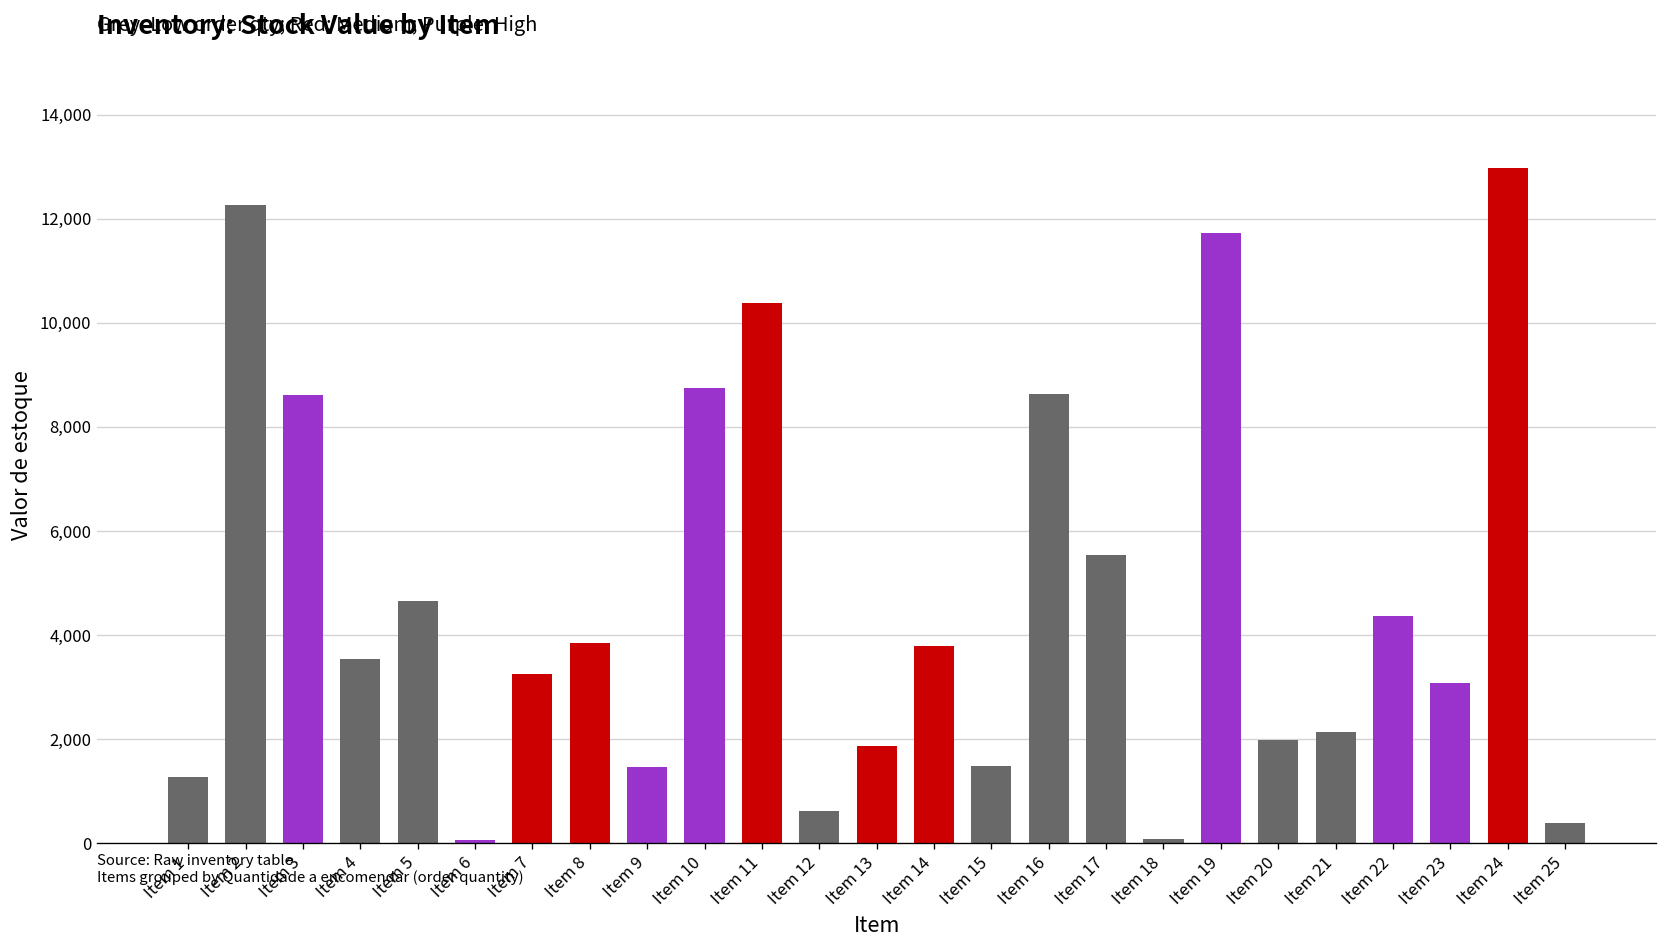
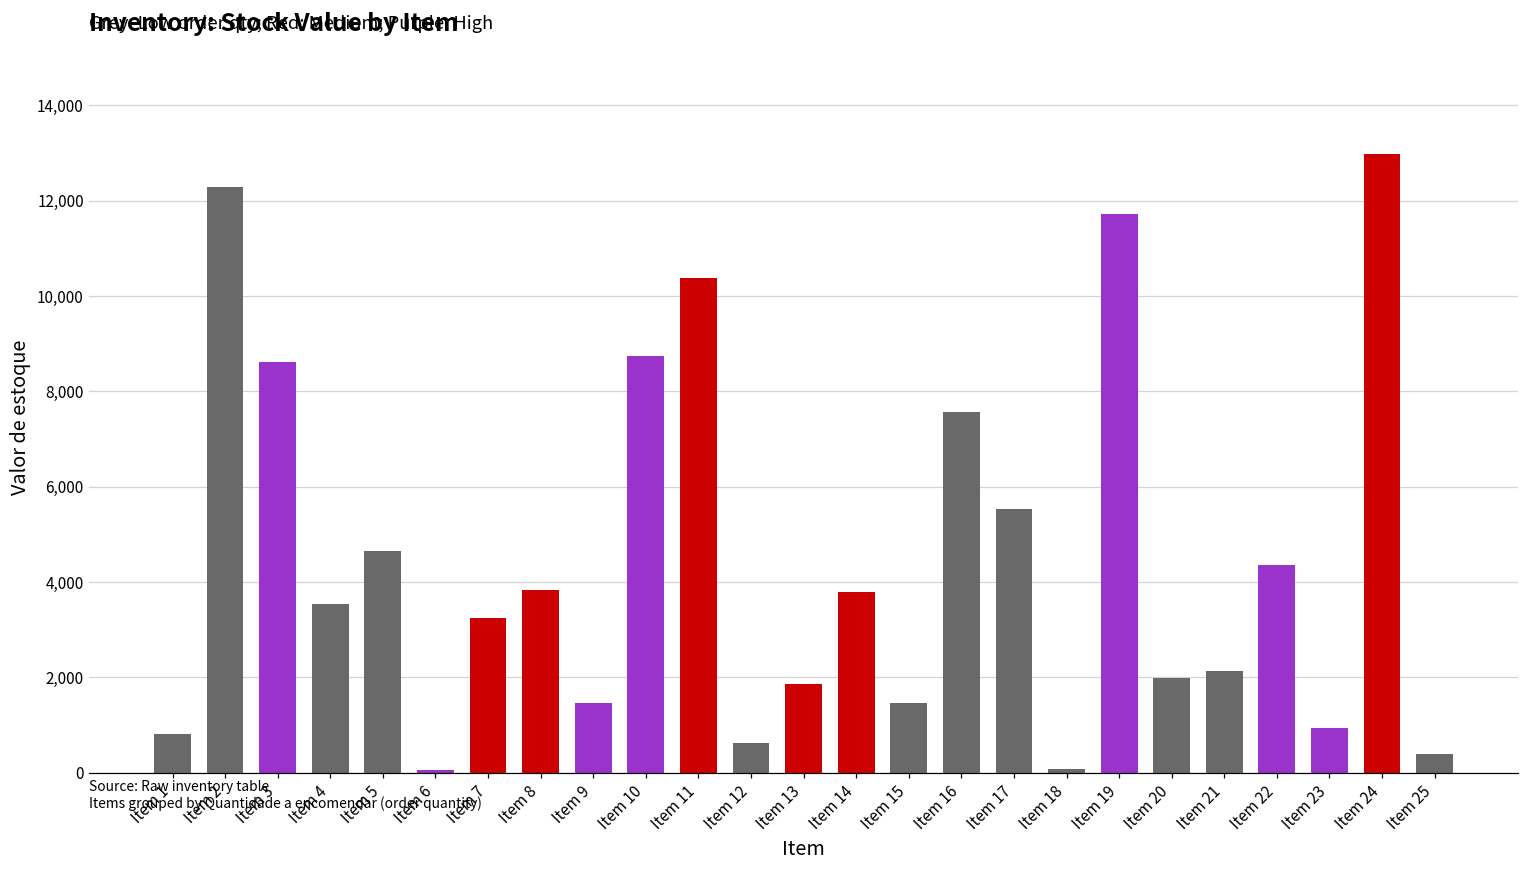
Item 1: 1,300 -> 800
Item 16: 8,600 -> 7,600
Item 23: 3,100 -> 900
